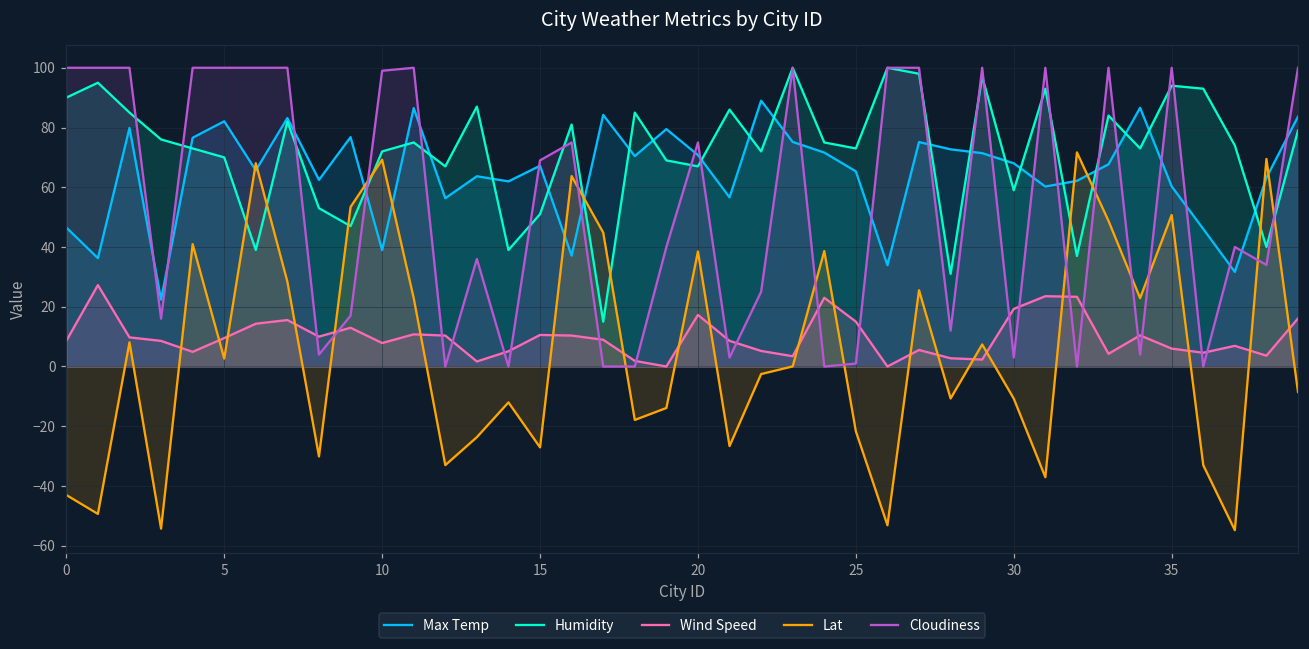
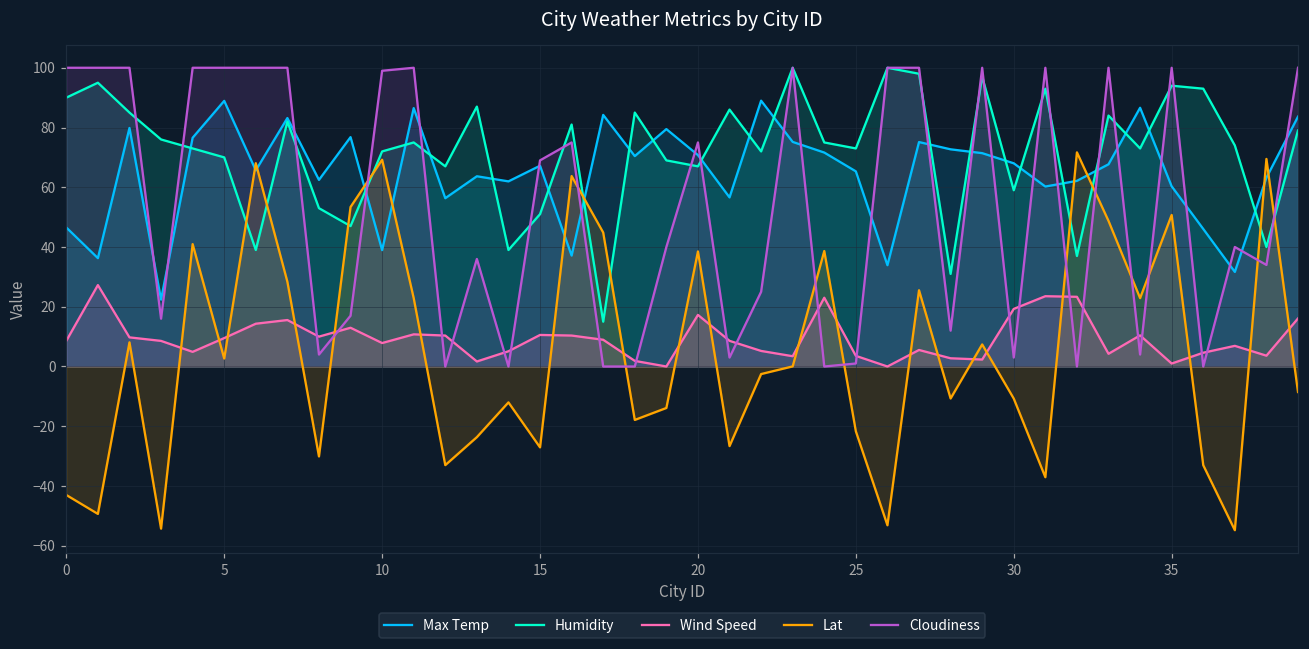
Max Temp, 5: 82 -> 89
Wind Speed, 25: 15 -> 4
Wind Speed, 35: 6 -> 1
